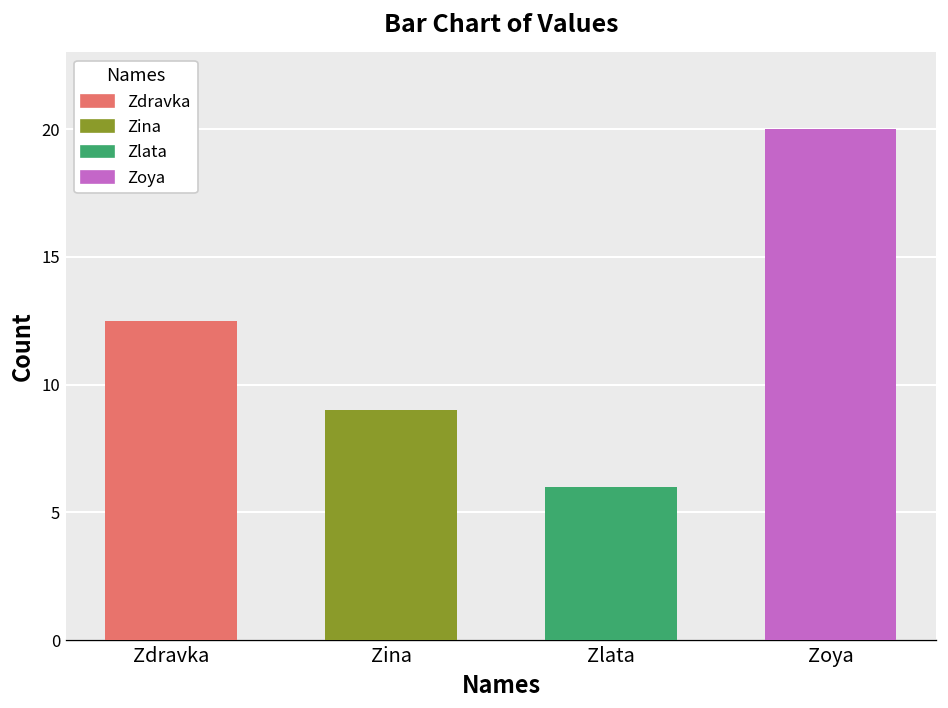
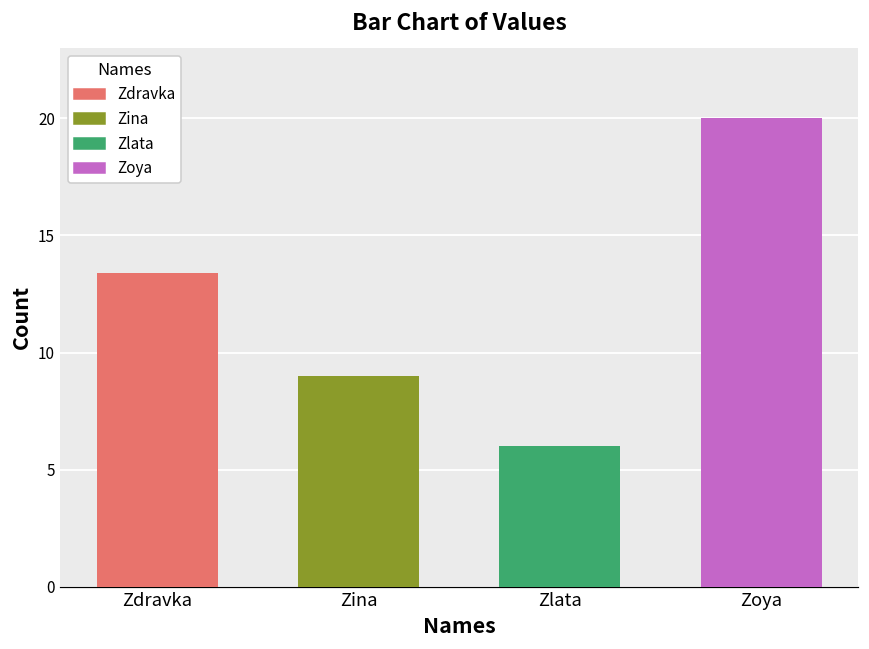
Zdravka: 12.5 -> 13.4
